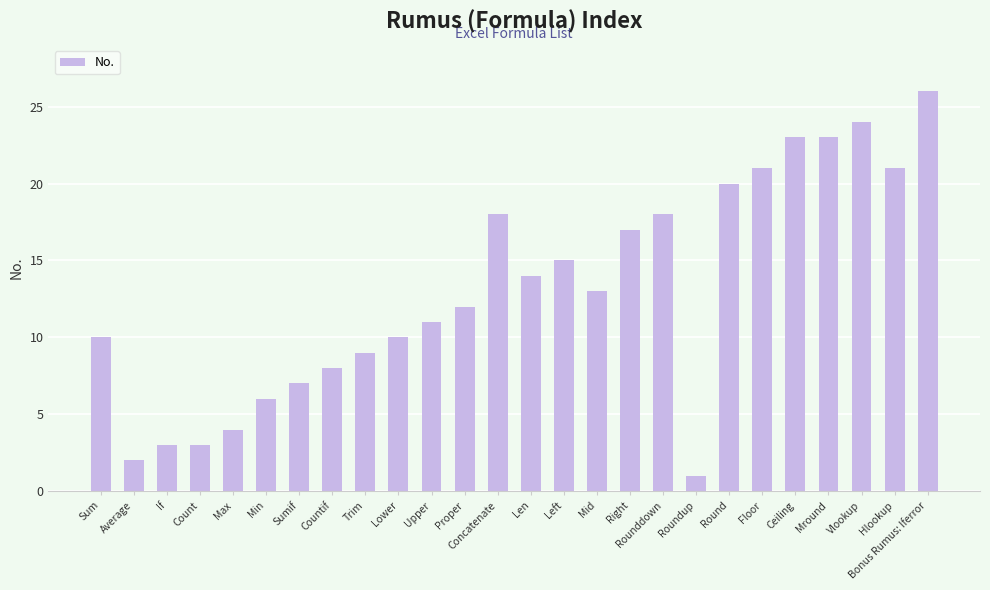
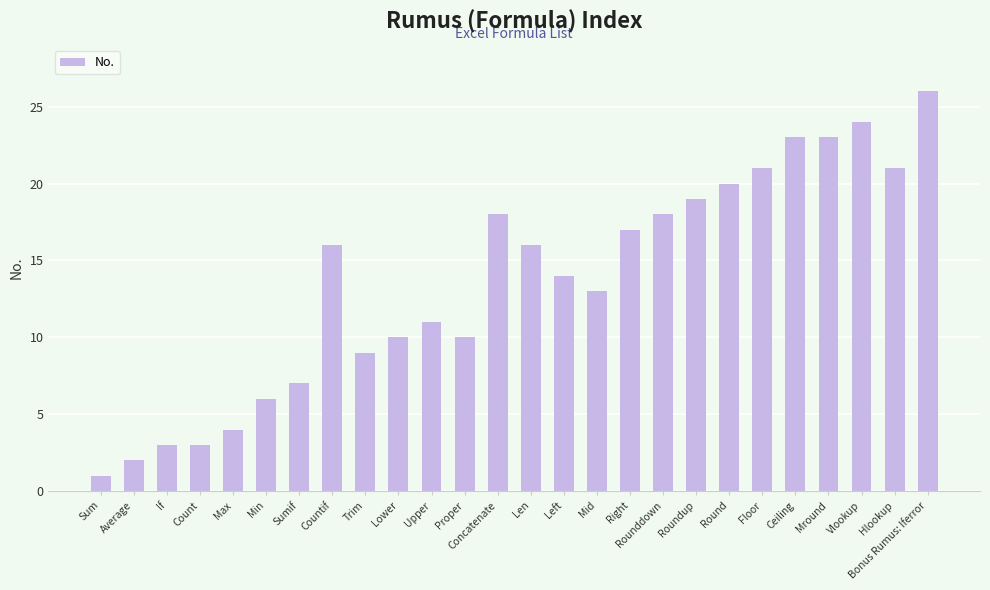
Sum: 10 -> 1
Countif: 8 -> 16
Proper: 12 -> 10
Len: 14 -> 16
Left: 15 -> 14
Roundup: 1 -> 19
